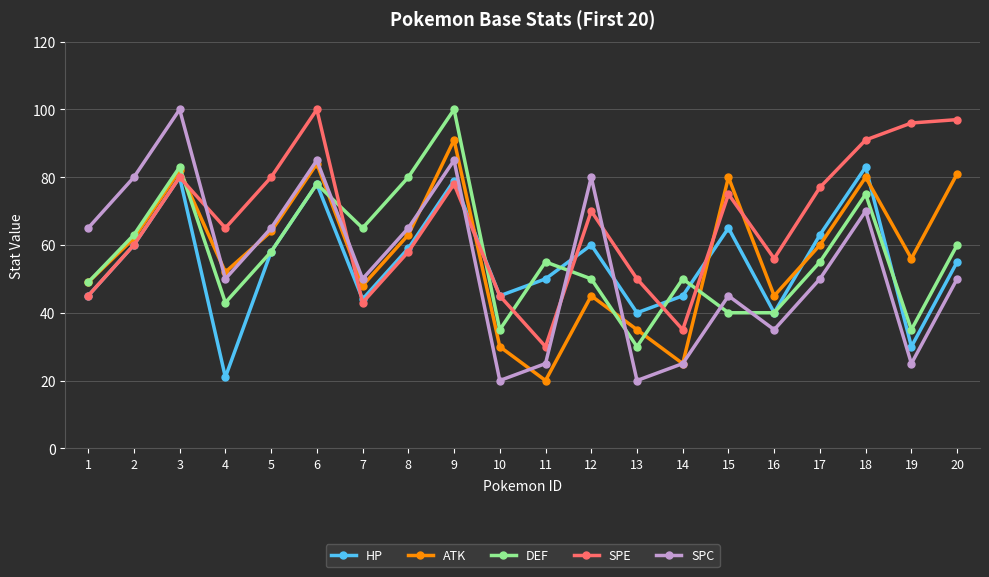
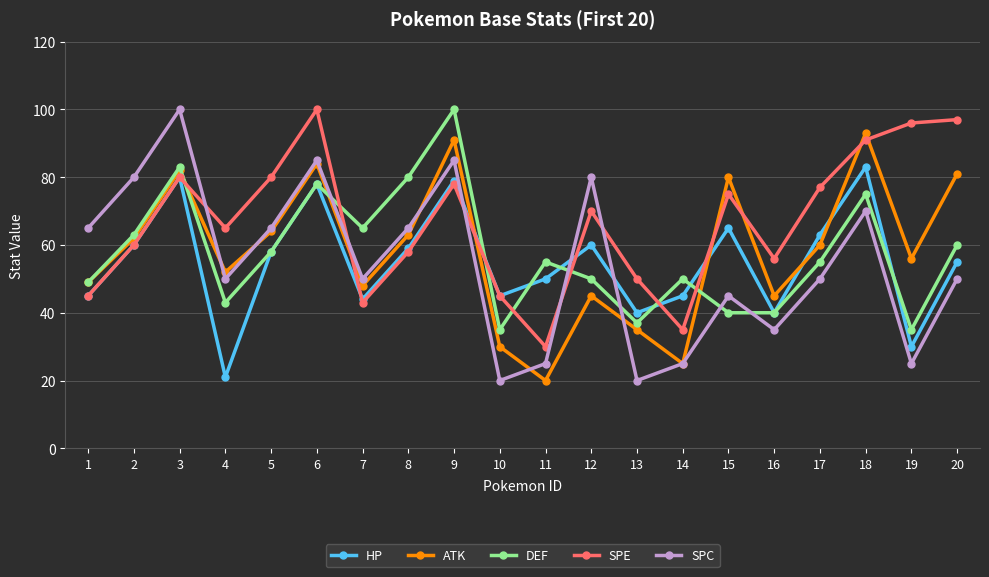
DEF, 13: 30 -> 37
ATK, 18: 80 -> 93
